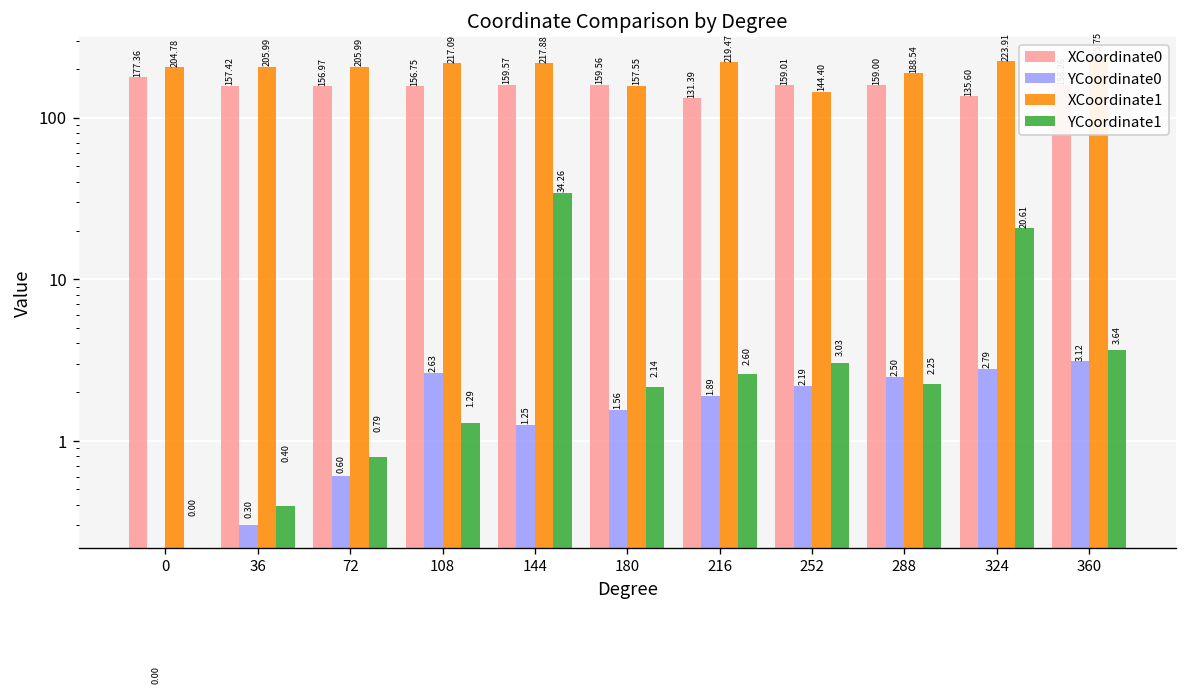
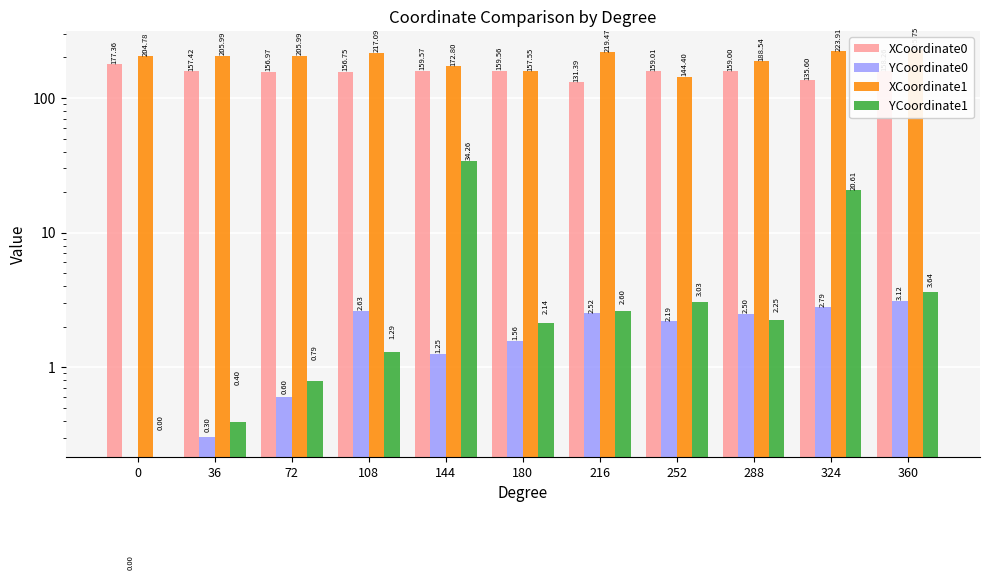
XCoordinate1, 144: 217.88 -> 172.80
YCoordinate0, 216: 1.89 -> 2.52
